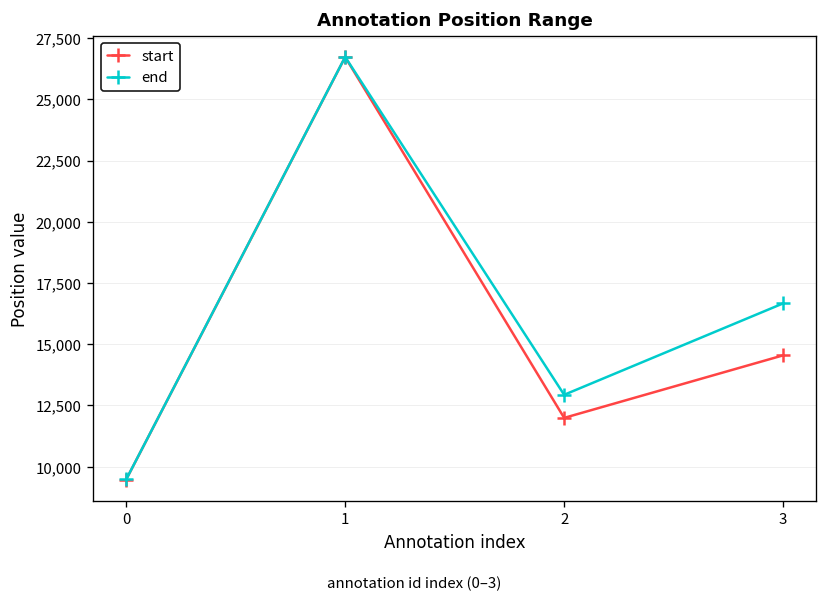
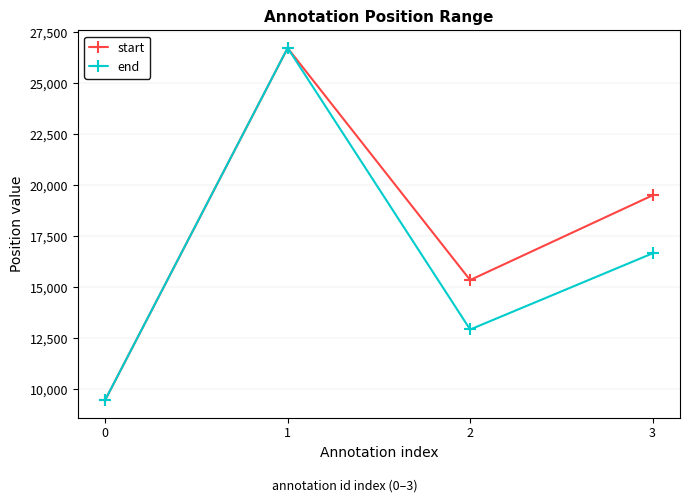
start, 2: 12,000 -> 15,400
start, 3: 14,500 -> 19,500
